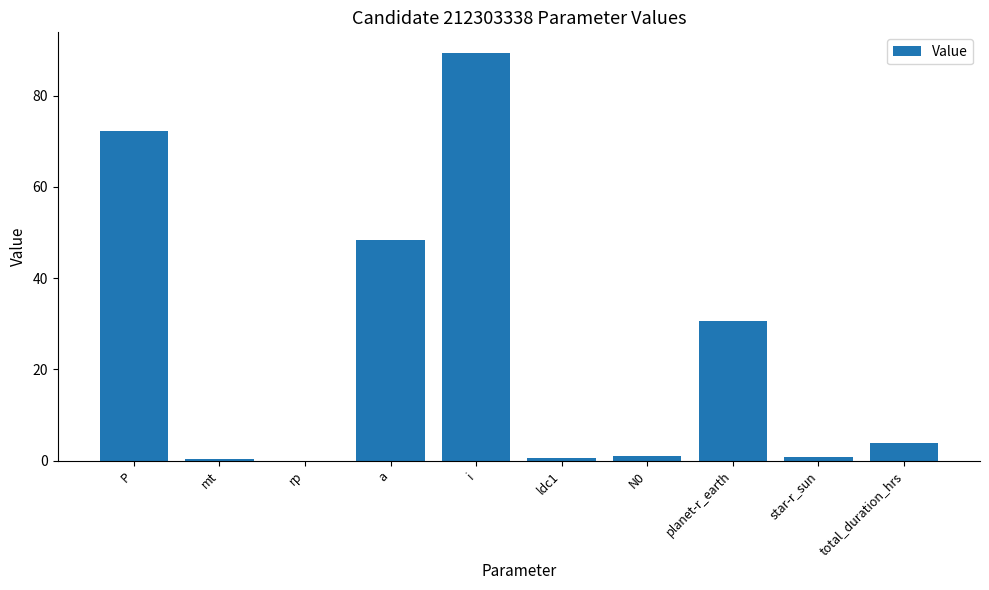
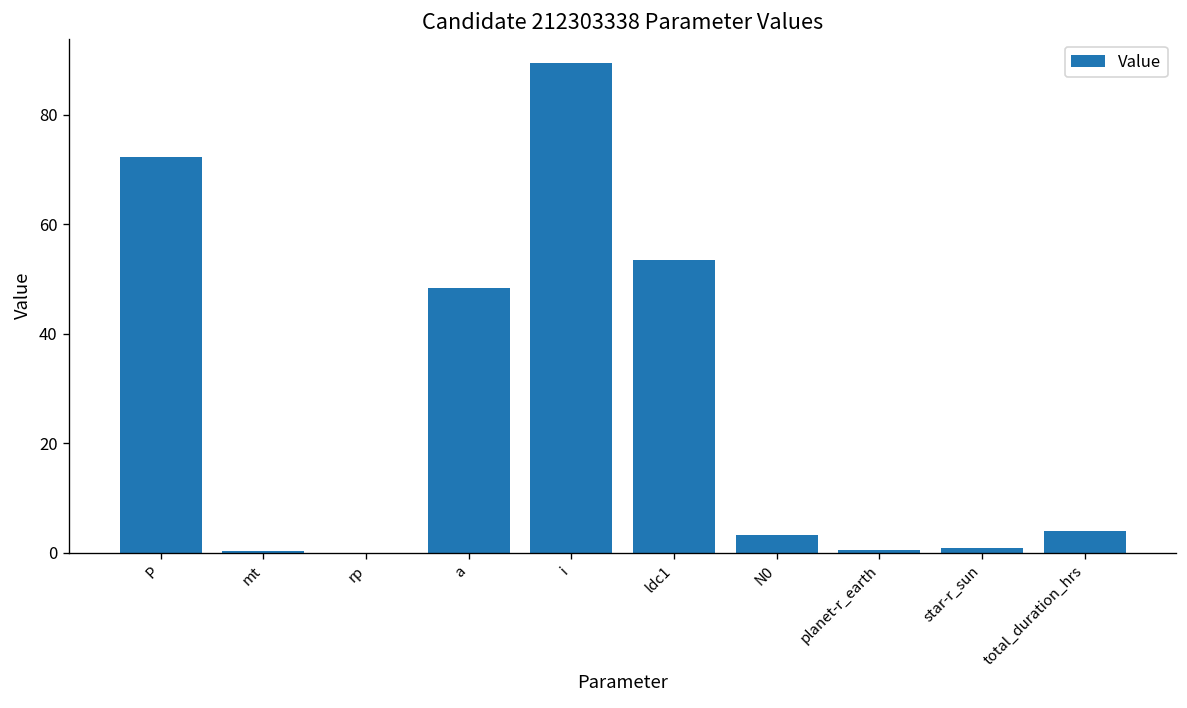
ldc1: 1 -> 53
N0: 1 -> 3
planet-r_earth: 31 -> 0
